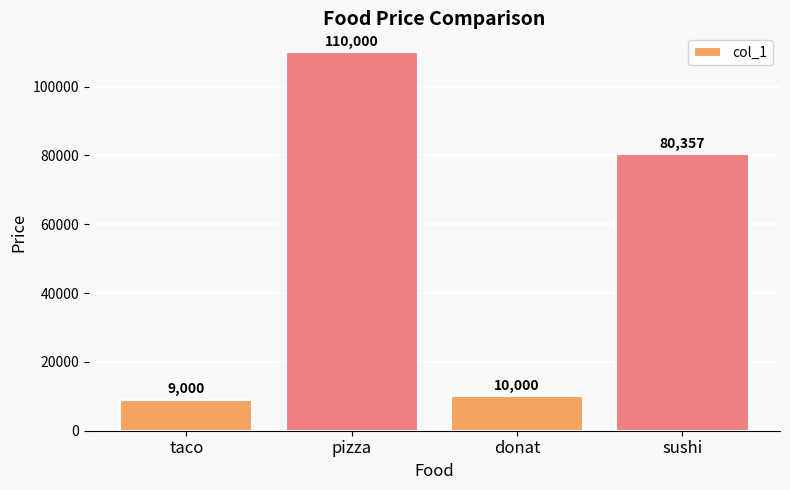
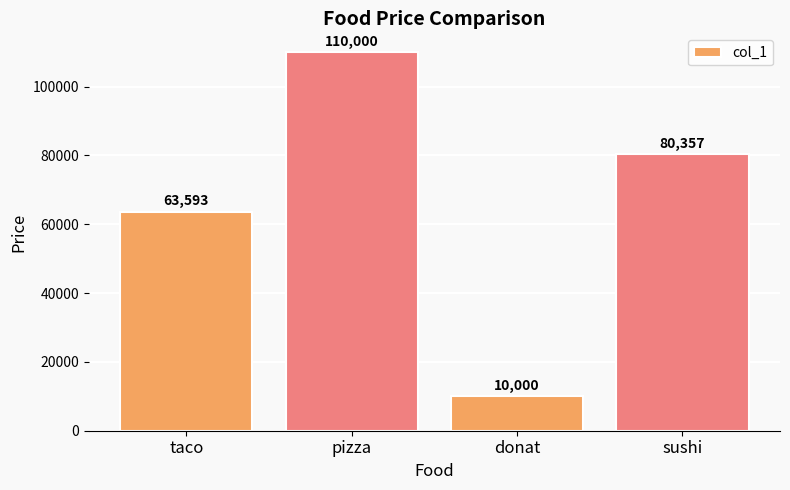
taco: 9,000 -> 63,593
